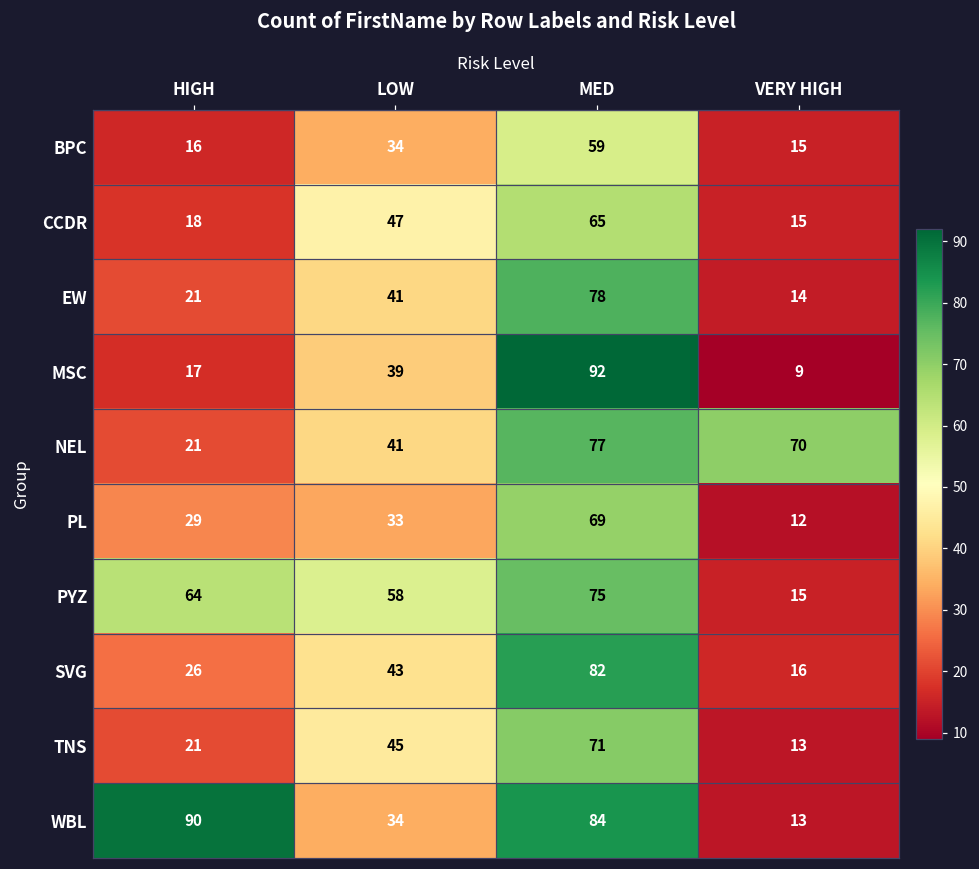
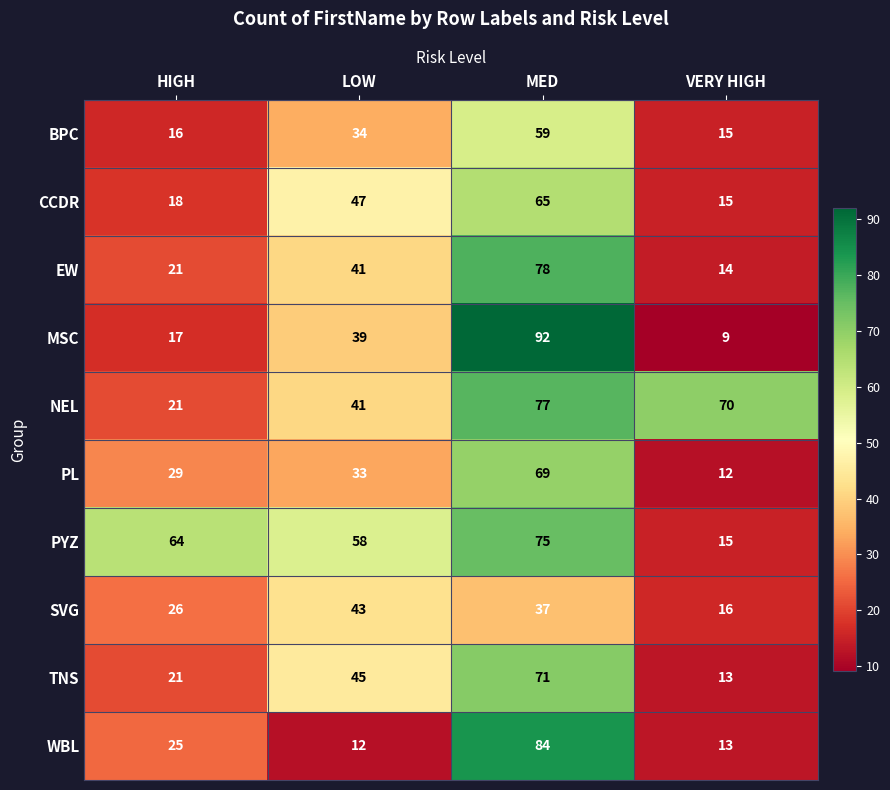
SVG, MED: 82 -> 37
WBL, HIGH: 90 -> 25
WBL, LOW: 34 -> 12
